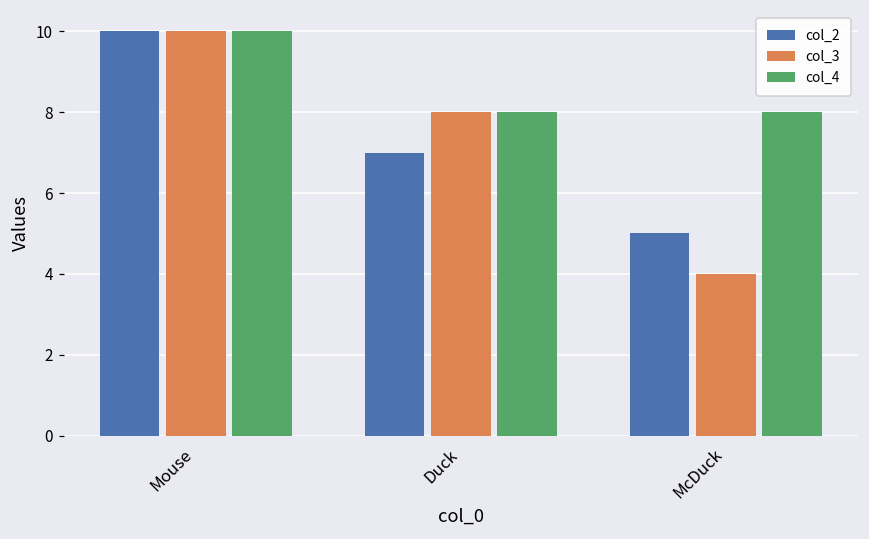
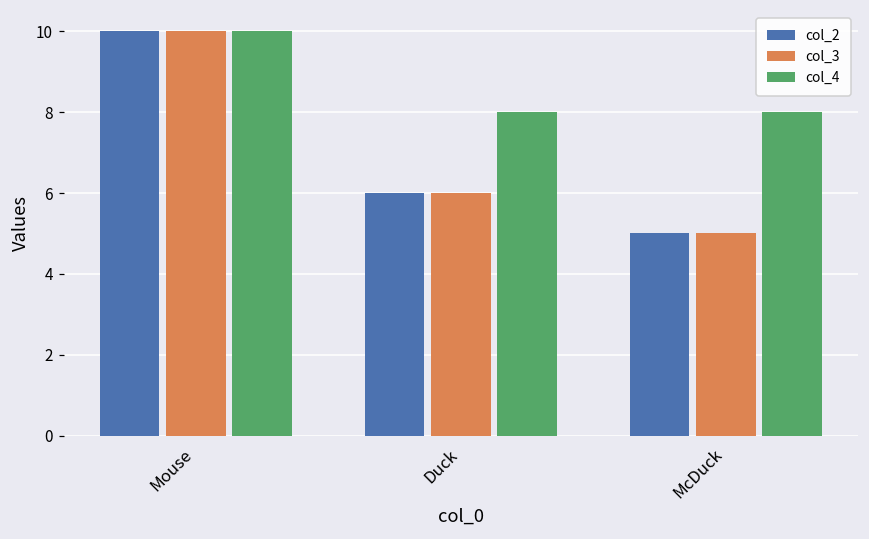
col_2, Duck: 7 -> 6
col_3, Duck: 8 -> 6
col_3, McDuck: 4 -> 5
